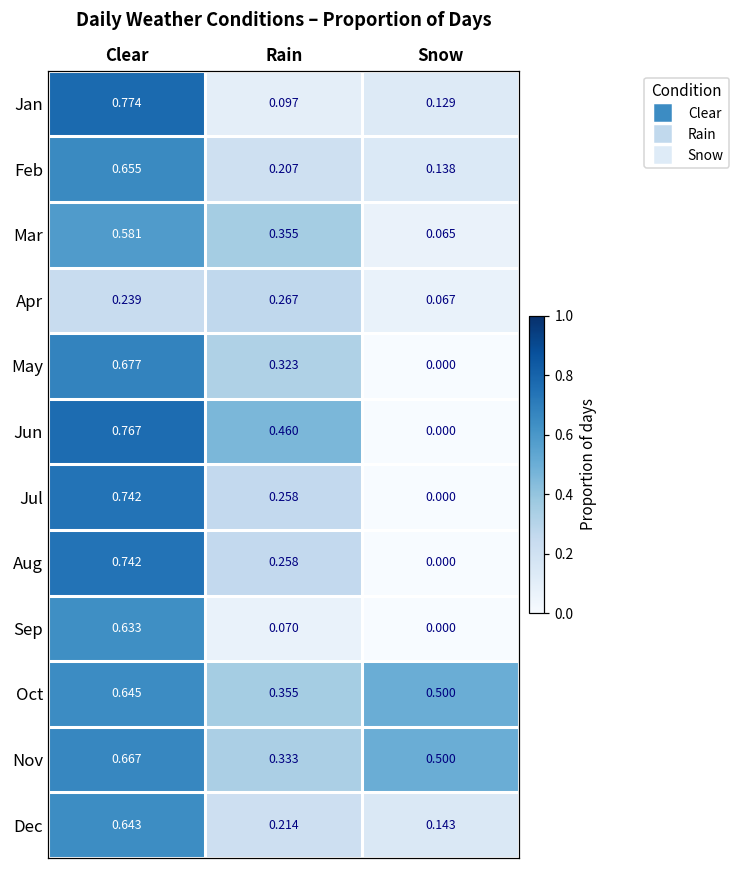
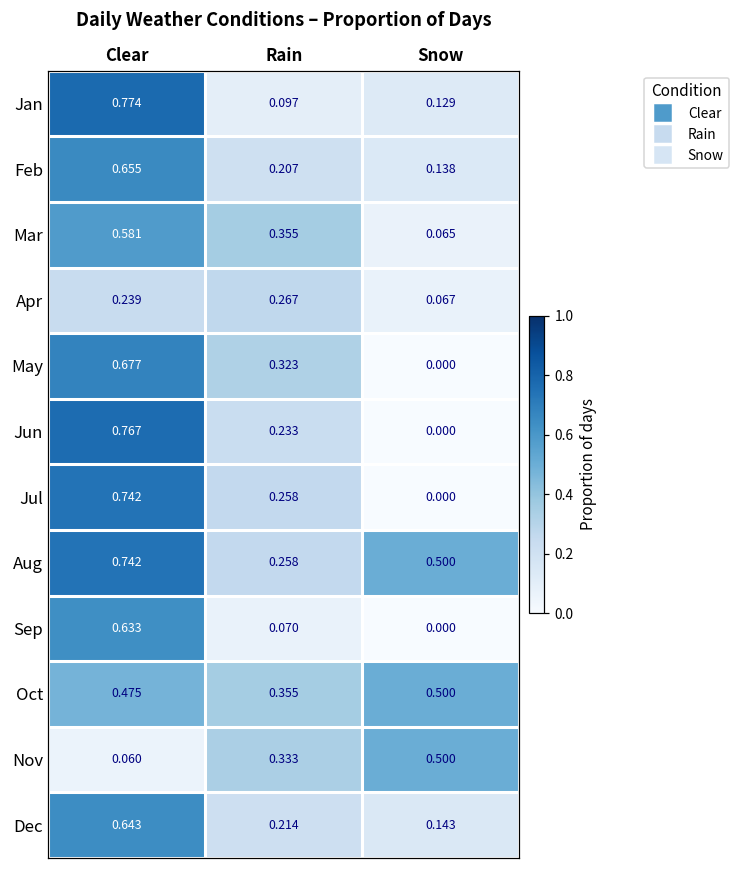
Jun, Rain: 0.460 -> 0.233
Aug, Snow: 0.000 -> 0.500
Oct, Clear: 0.645 -> 0.475
Nov, Clear: 0.667 -> 0.060
